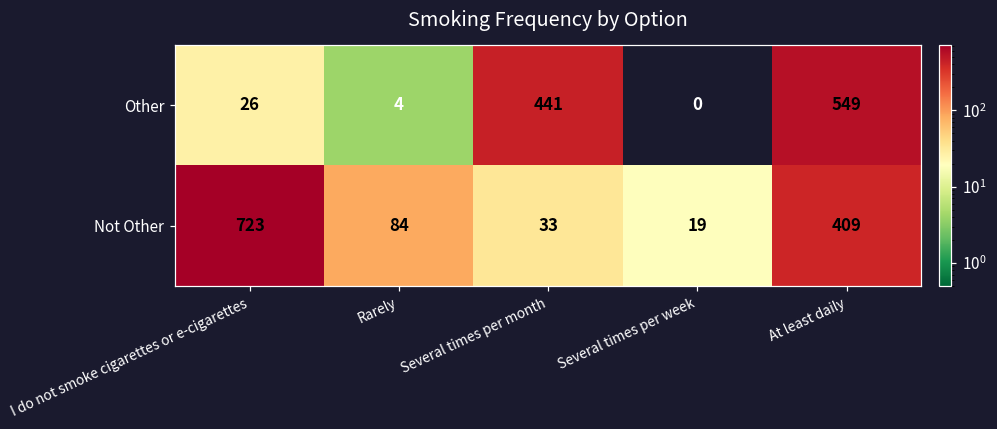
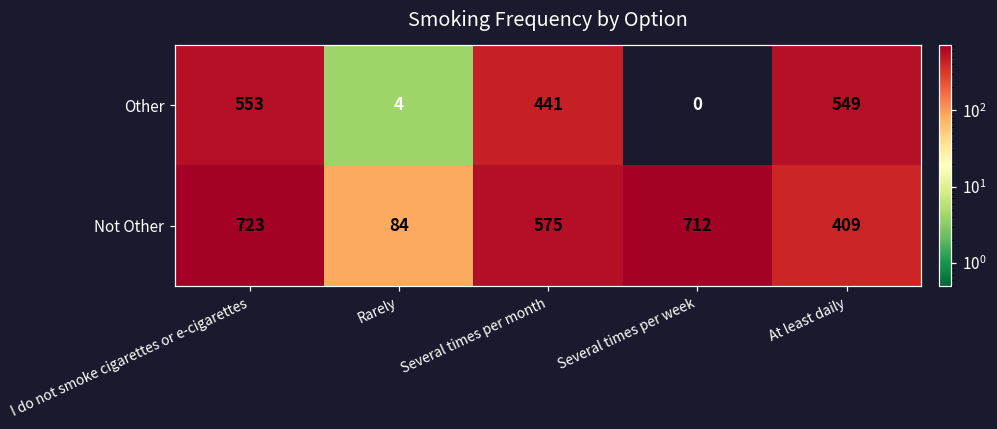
Other, I do not smoke cigarettes or e-cigarettes: 26 -> 553
Not Other, Several times per month: 33 -> 575
Not Other, Several times per week: 19 -> 712
